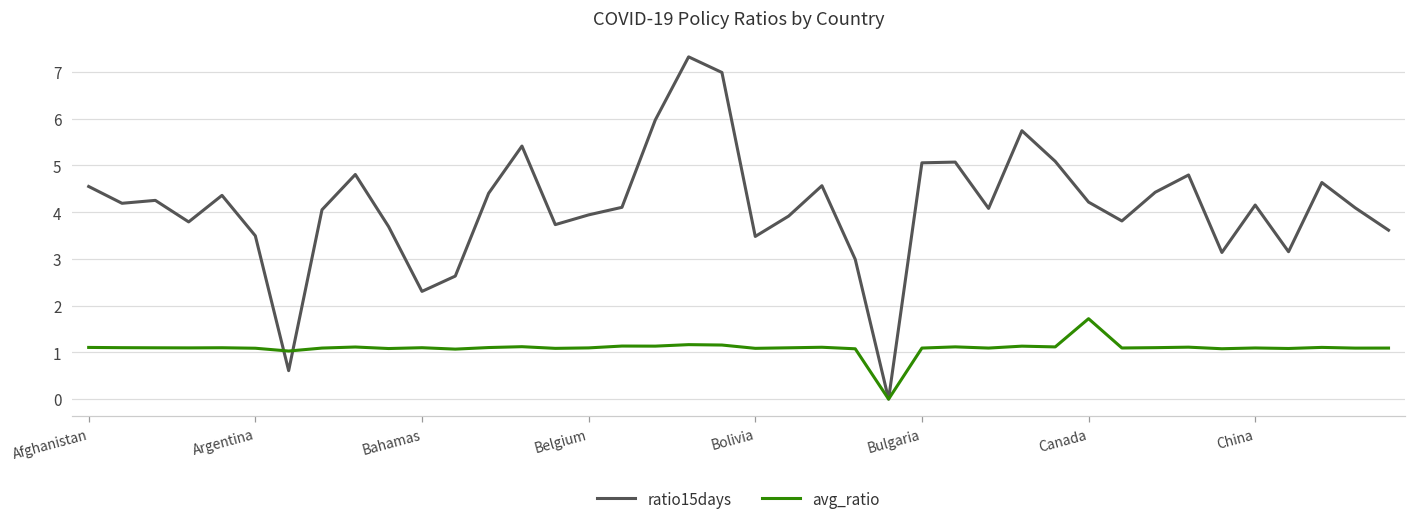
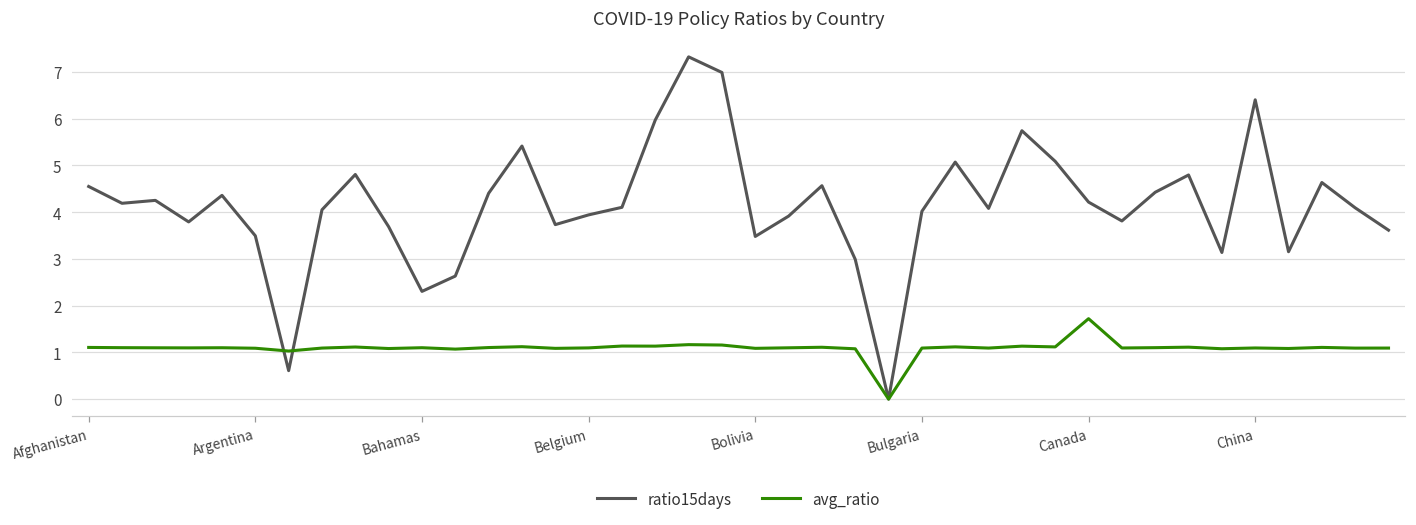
ratio15days, Bulgaria: 5.1 -> 4.0
ratio15days, China: 4.2 -> 6.4
